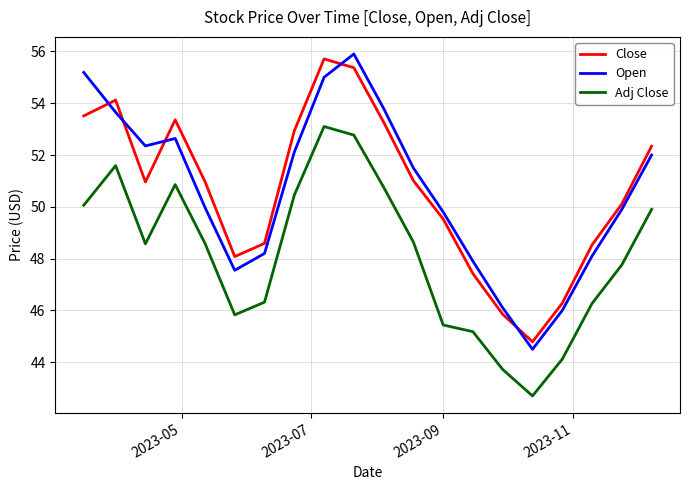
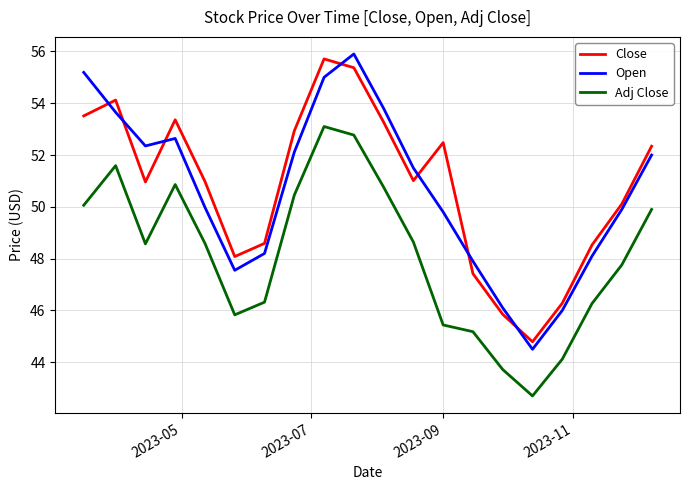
Close, 2023-09: 49.5 -> 52.5
